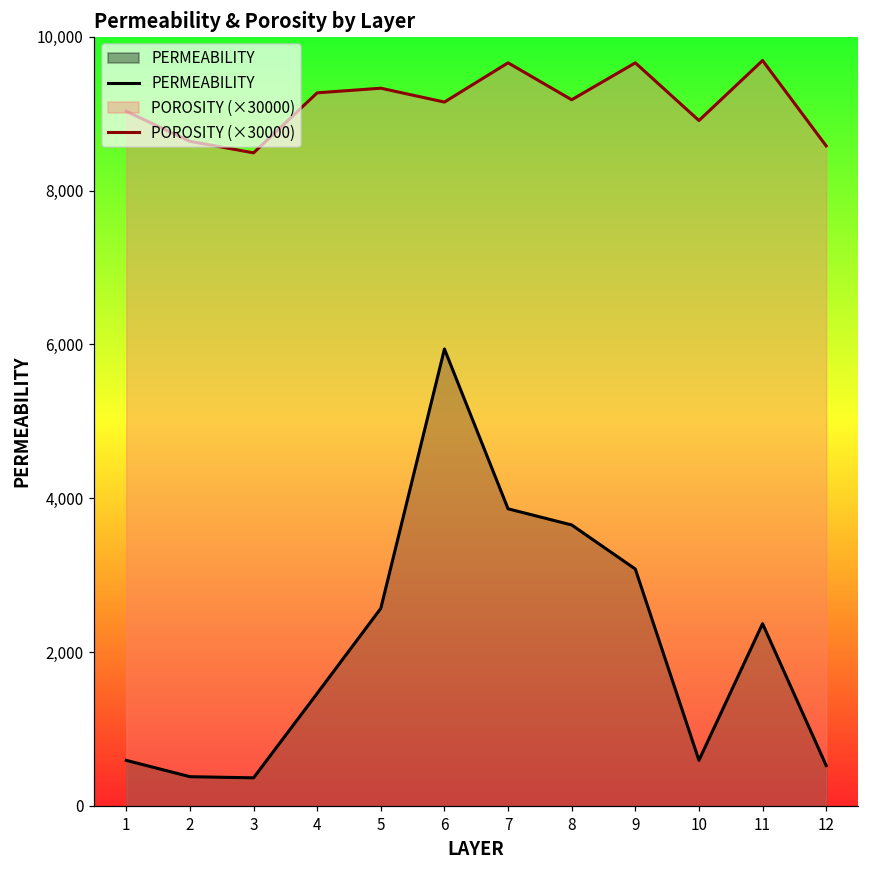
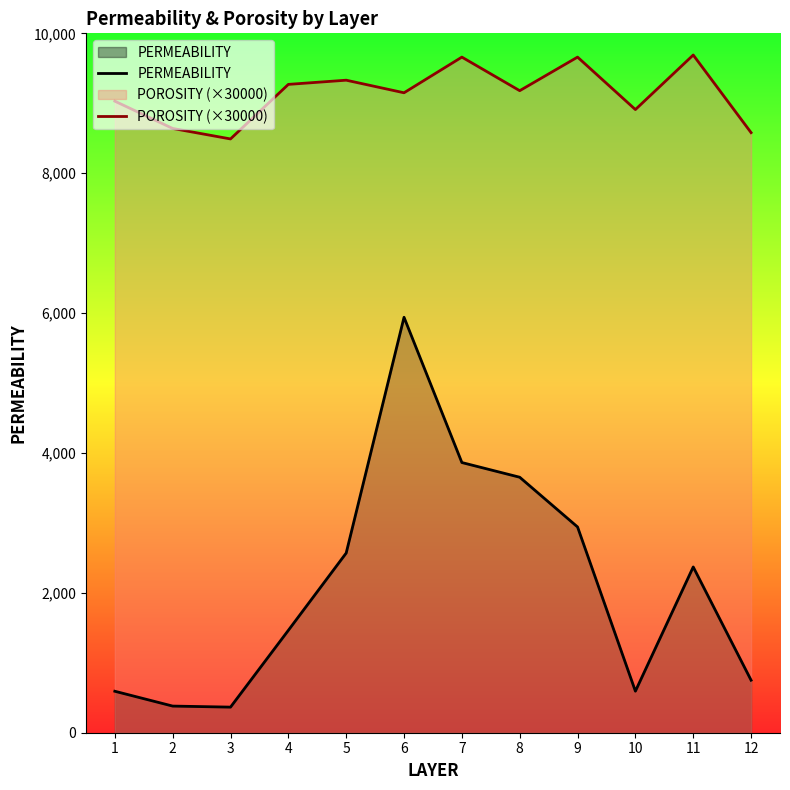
PERMEABILITY, 9: 3,100 -> 2,900
PERMEABILITY, 12: 500 -> 800
